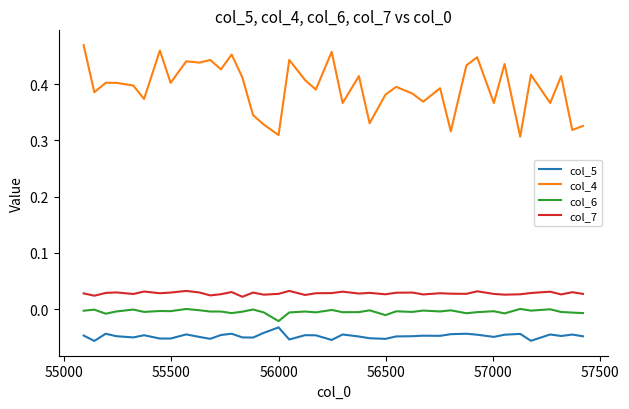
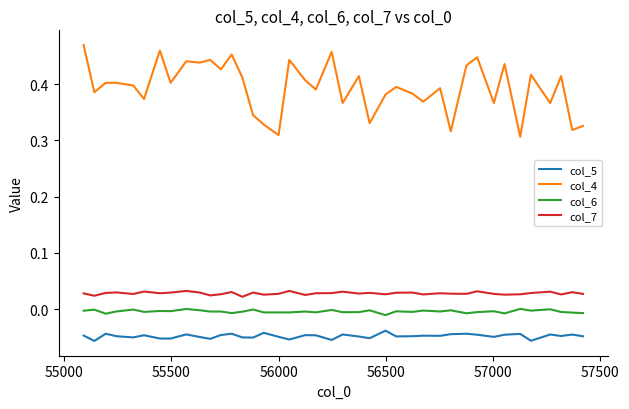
col_5, 56000: -0.03 -> -0.05
col_6, 56000: -0.02 -> -0.01
col_5, 56500: -0.05 -> -0.04
